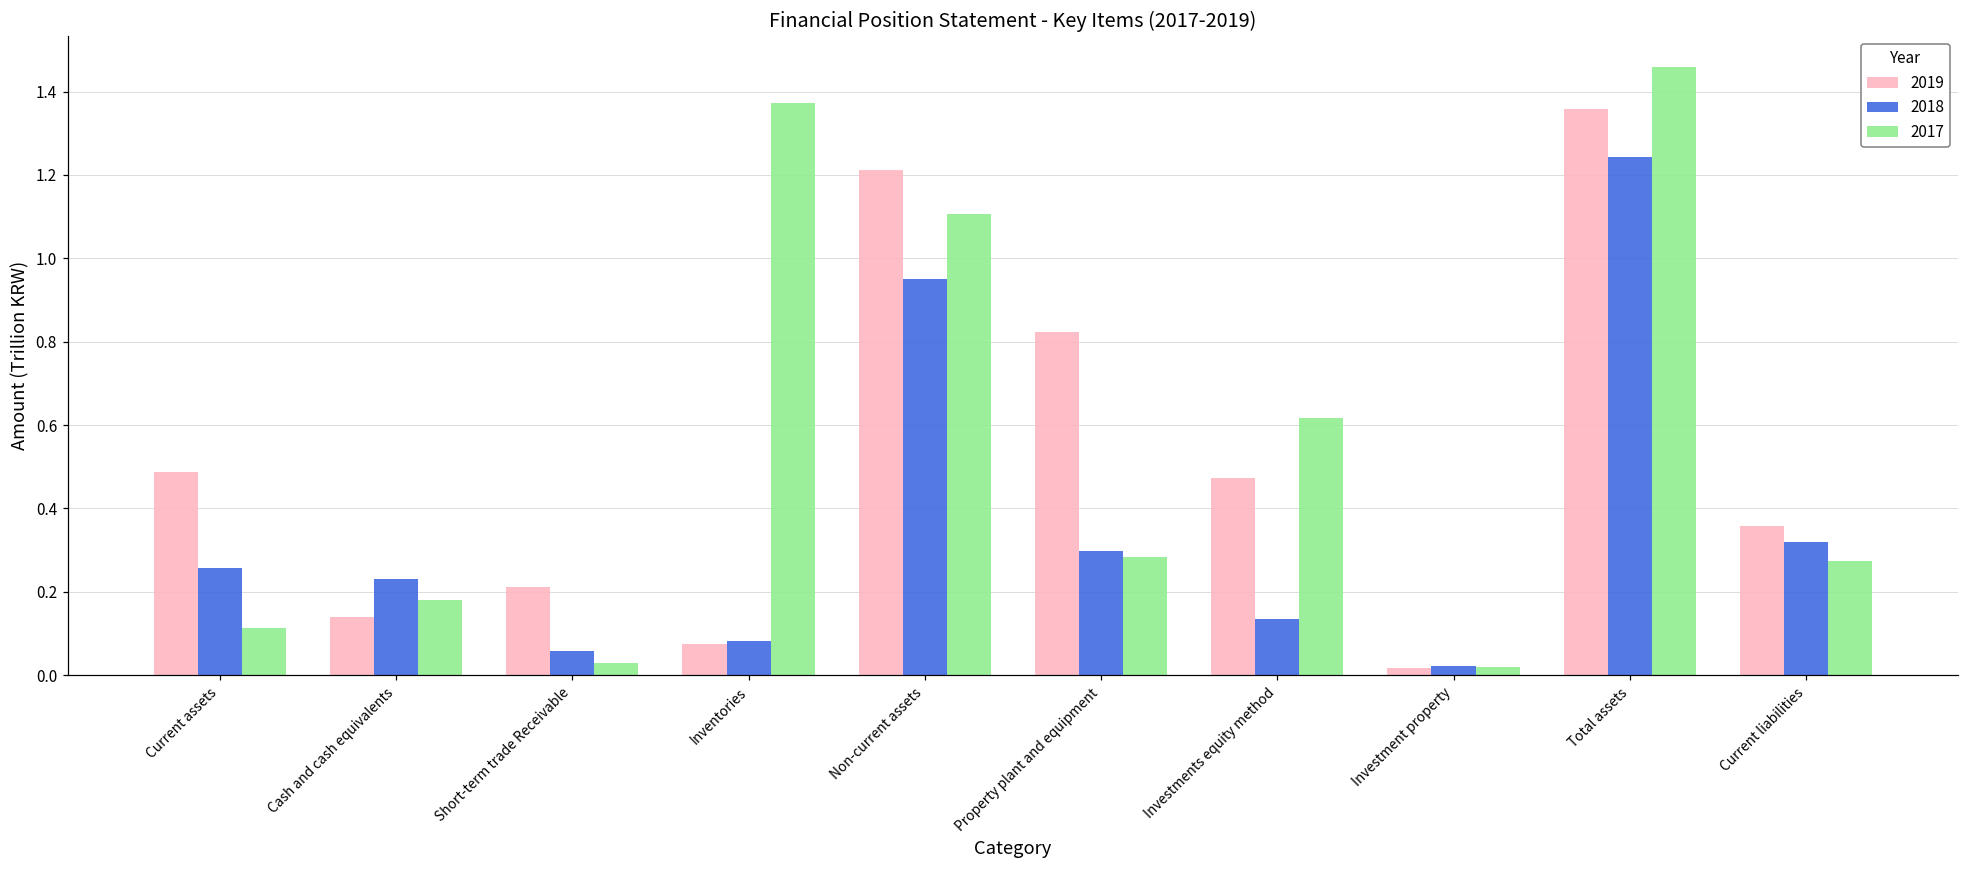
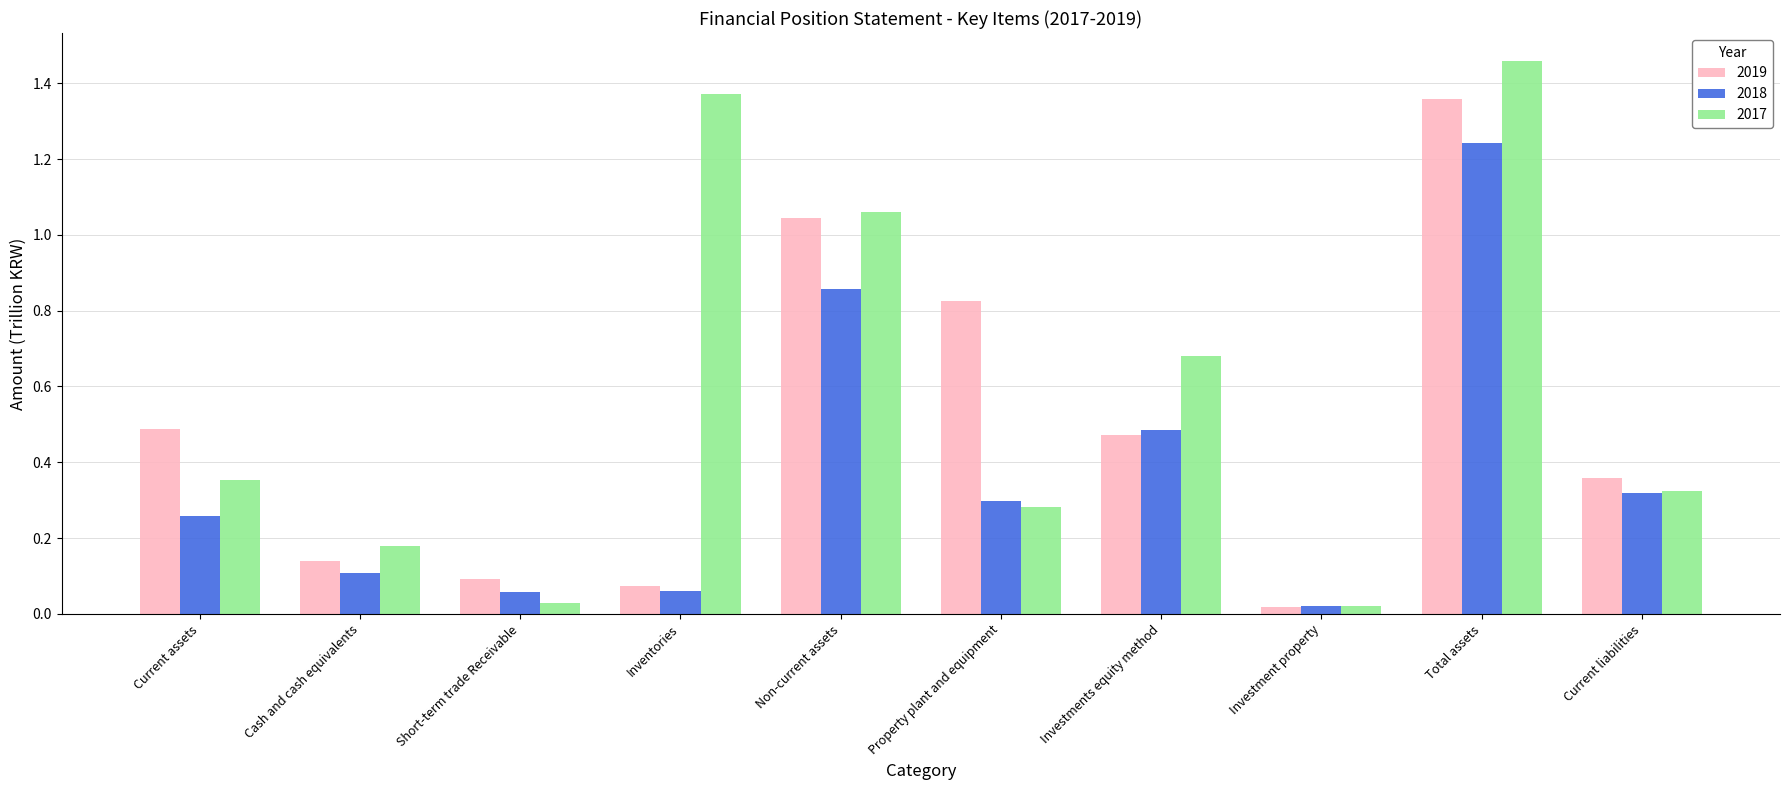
2017, Current assets: 0.11 -> 0.35
2018, Cash and cash equivalents: 0.23 -> 0.11
2019, Short-term trade Receivable: 0.21 -> 0.09
2018, Inventories: 0.08 -> 0.06
2019, Non-current assets: 1.21 -> 1.04
2018, Non-current assets: 0.95 -> 0.86
2017, Non-current assets: 1.11 -> 1.06
2018, Investments equity method: 0.13 -> 0.48
2017, Investments equity method: 0.62 -> 0.68
2017, Current liabilities: 0.27 -> 0.32
